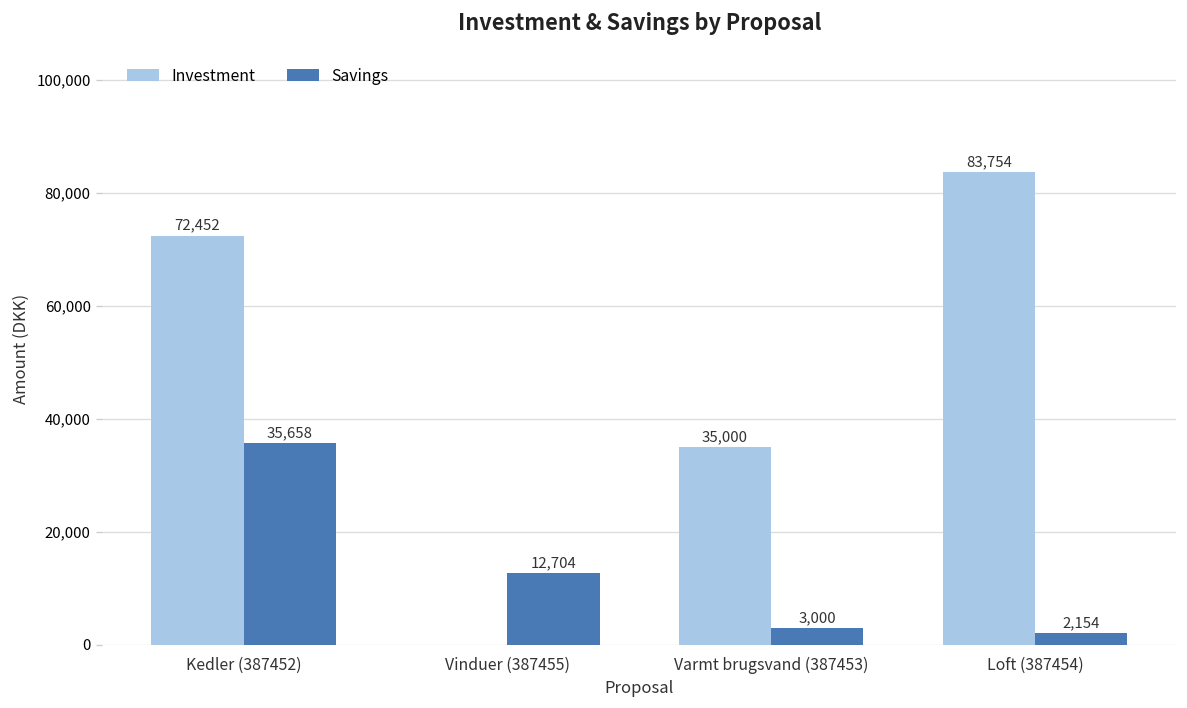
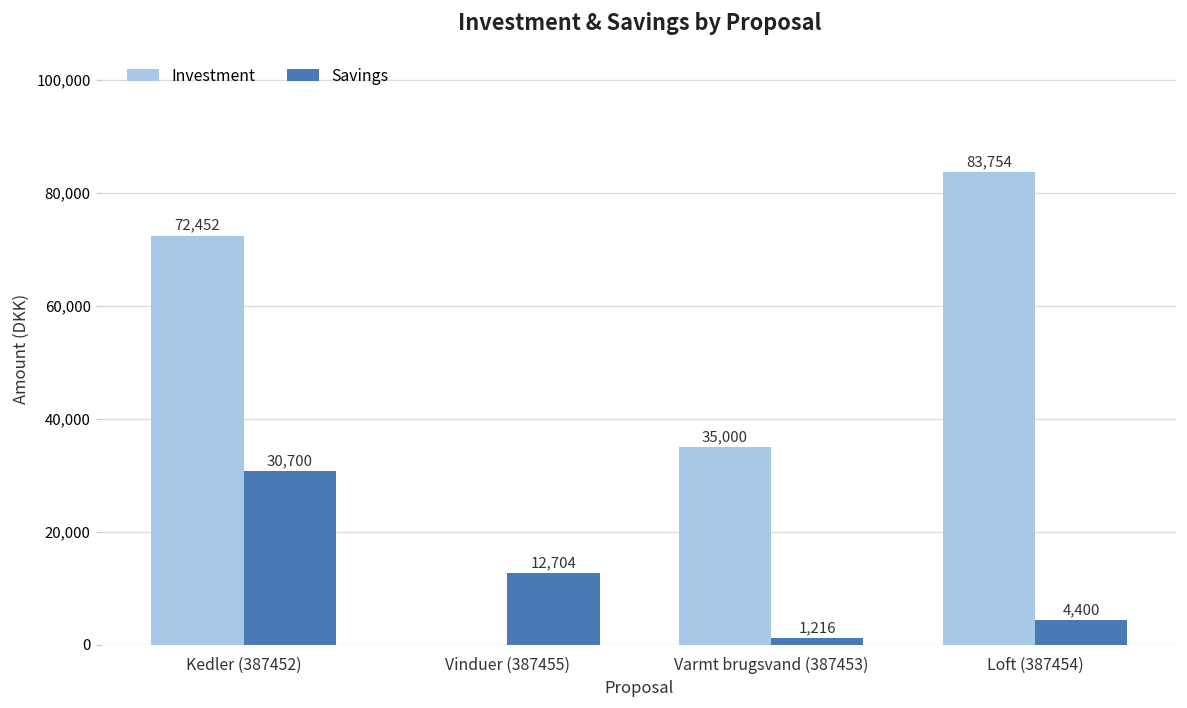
Savings, Kedler (387452): 35,658 -> 30,700
Savings, Varmt brugsvand (387453): 3,000 -> 1,216
Savings, Loft (387454): 2,154 -> 4,400
